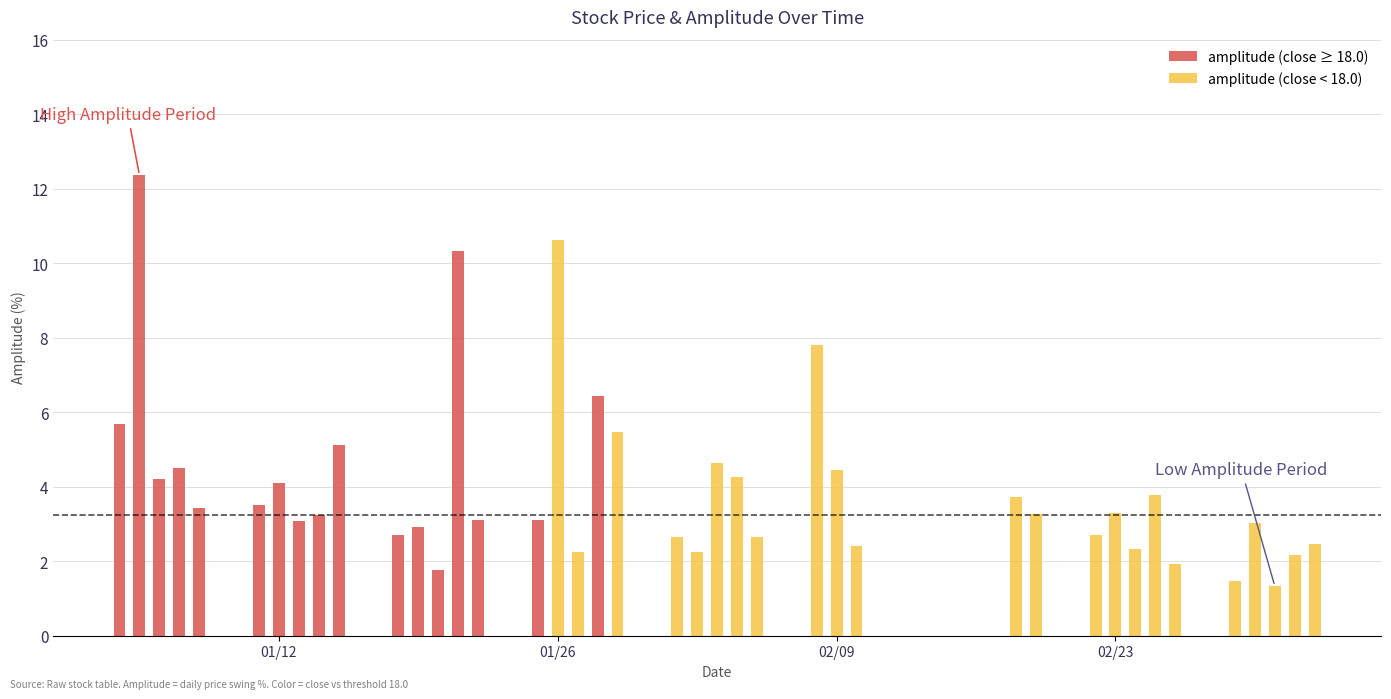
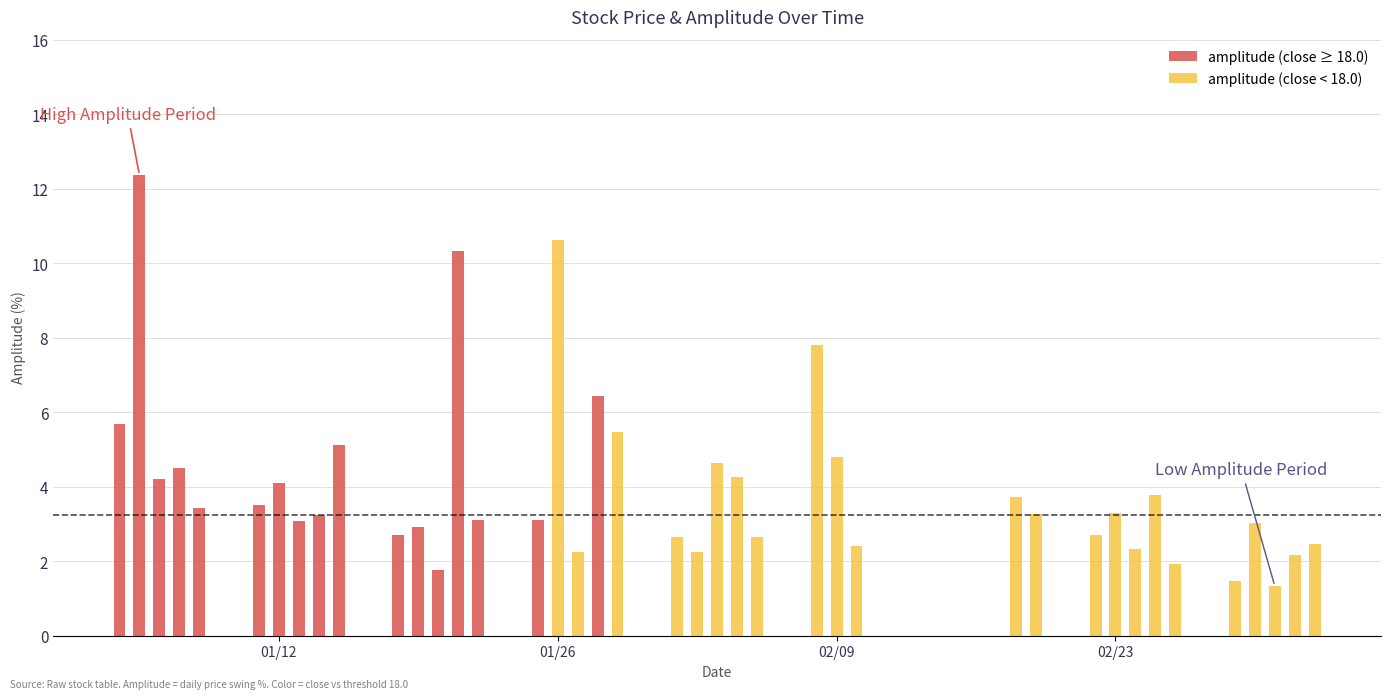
02/09: 4.5 -> 4.8
